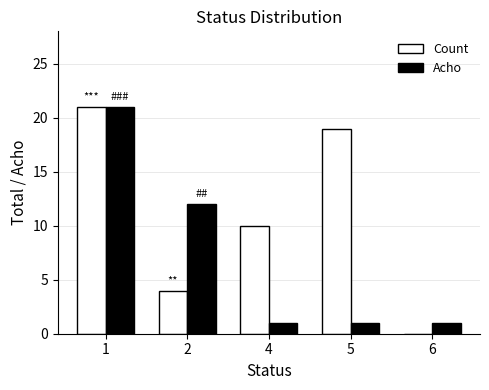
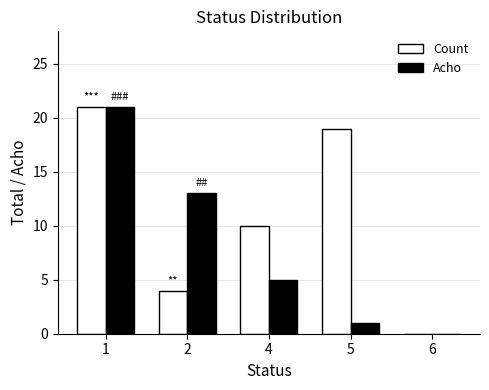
Acho, 2: 12 -> 13
Acho, 4: 1 -> 5
Acho, 6: 1 -> 0
